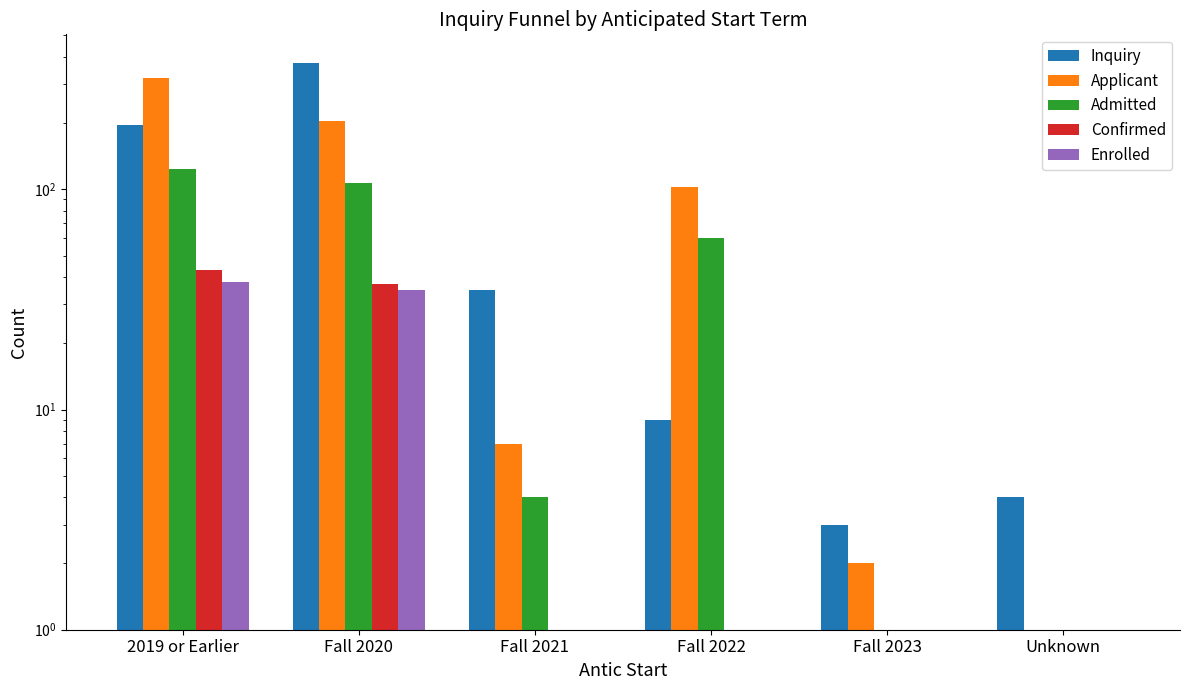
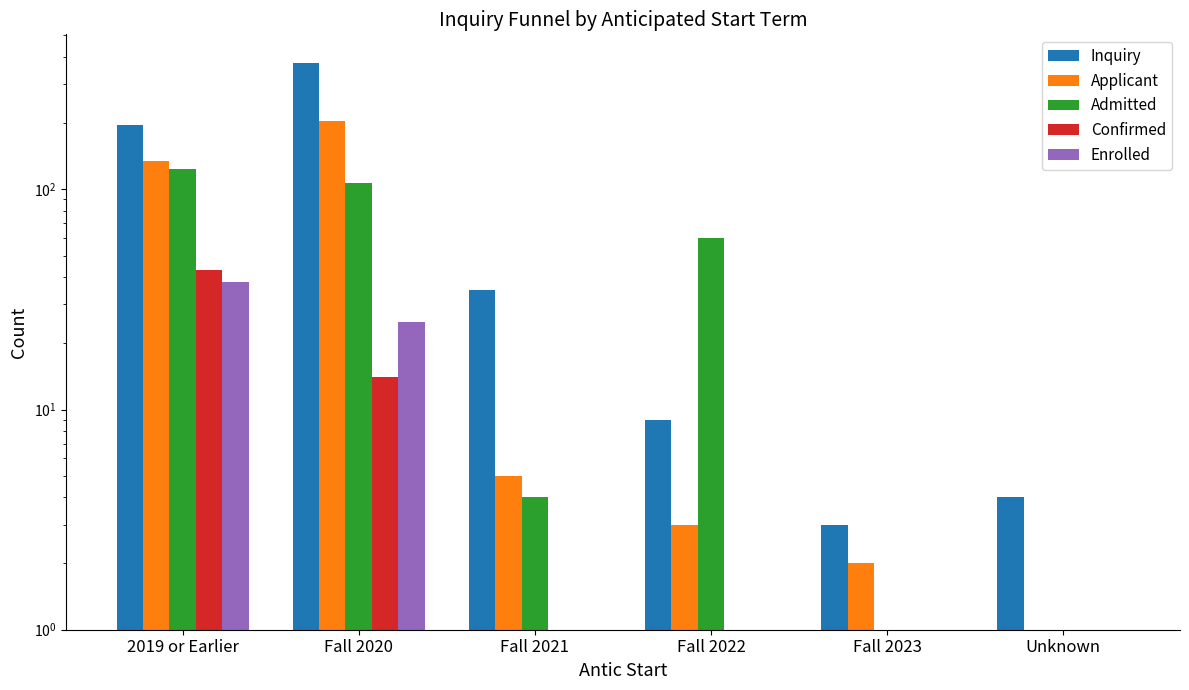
Applicant, 2019 or Earlier: 320 -> 140
Confirmed, Fall 2020: 37 -> 14
Enrolled, Fall 2020: 35 -> 25
Applicant, Fall 2021: 7 -> 5
Applicant, Fall 2022: 100 -> 3
